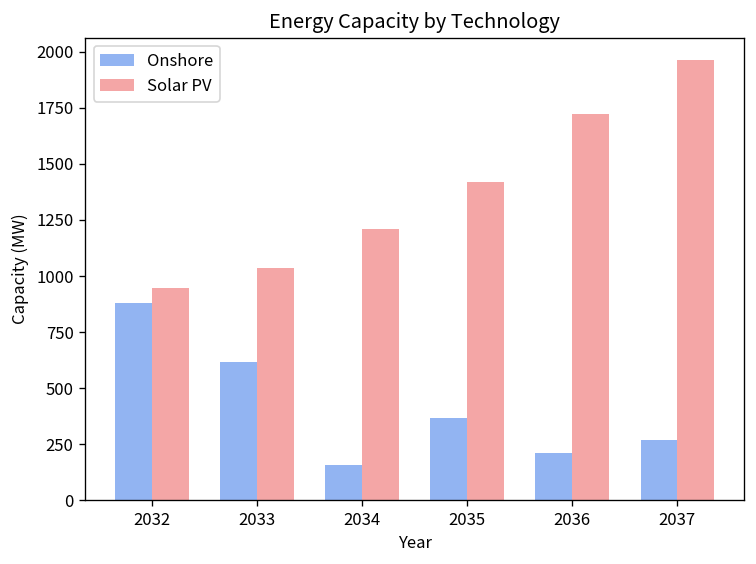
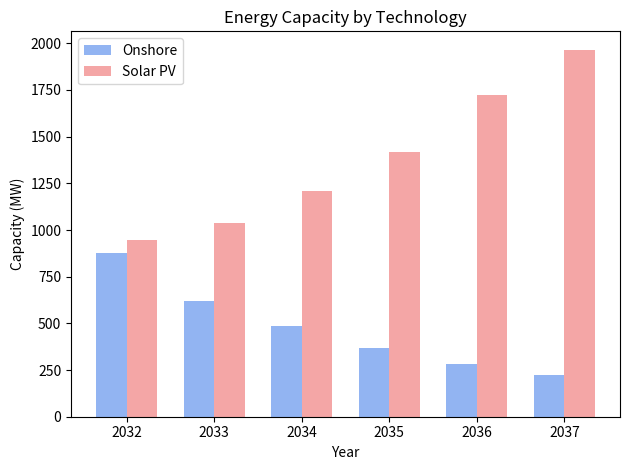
Onshore, 2034: 160 -> 480
Onshore, 2036: 210 -> 280
Onshore, 2037: 270 -> 220
